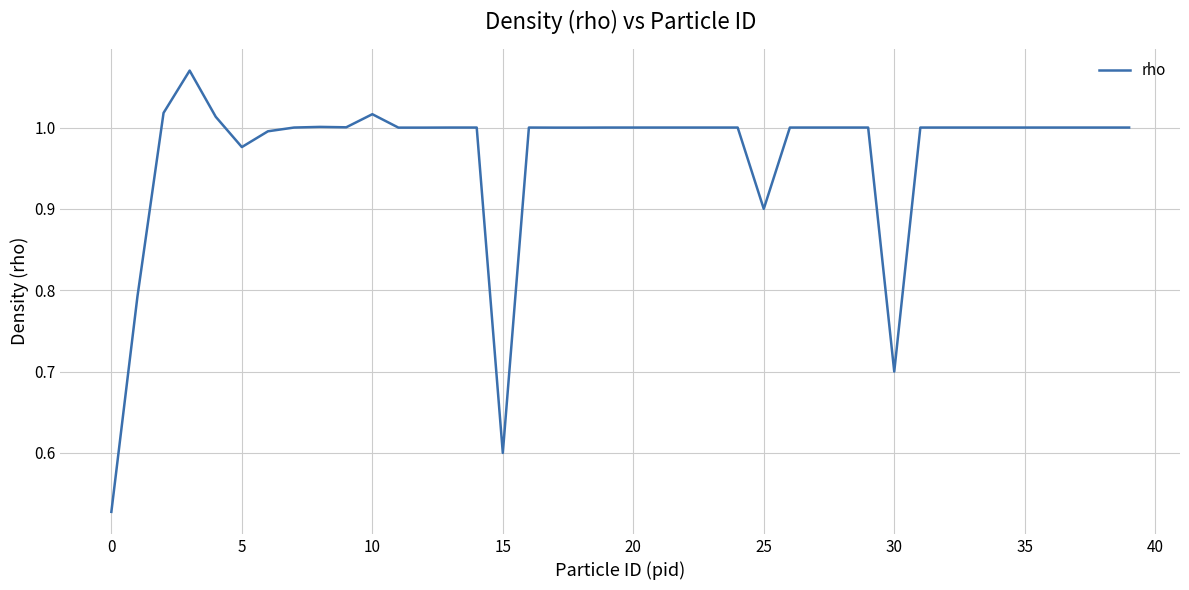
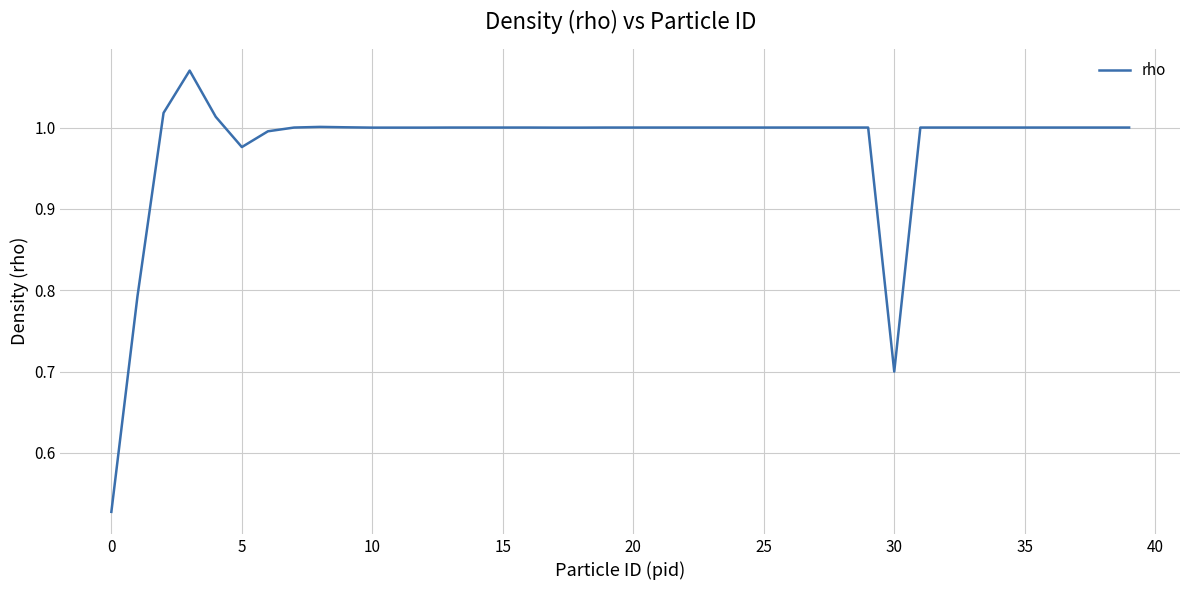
10: 1.02 -> 1.00
15: 0.6 -> 1.0
25: 0.9 -> 1.0
